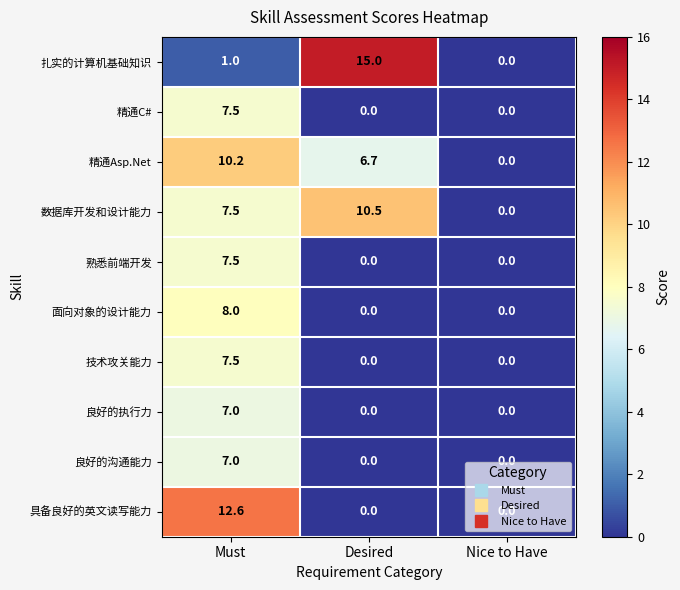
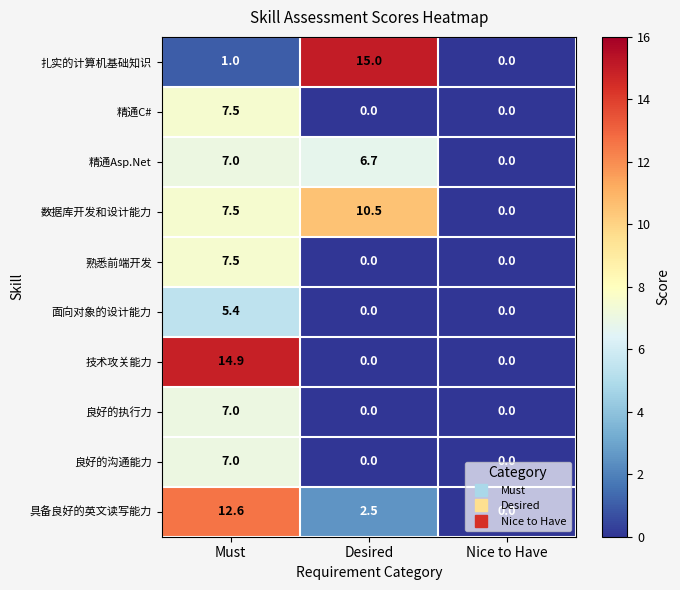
精通Asp.Net, Must: 10.2 -> 7.0
面向对象的设计能力, Must: 8.0 -> 5.4
技术攻关能力, Must: 7.5 -> 14.9
具备良好的英文读写能力, Desired: 0.0 -> 2.5
